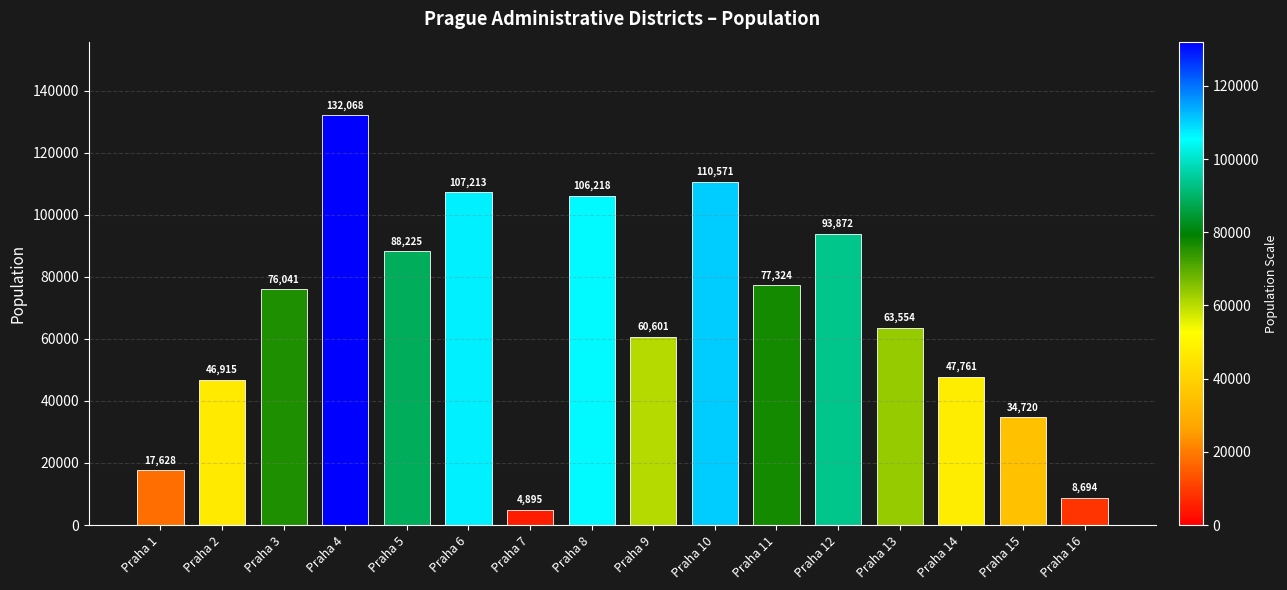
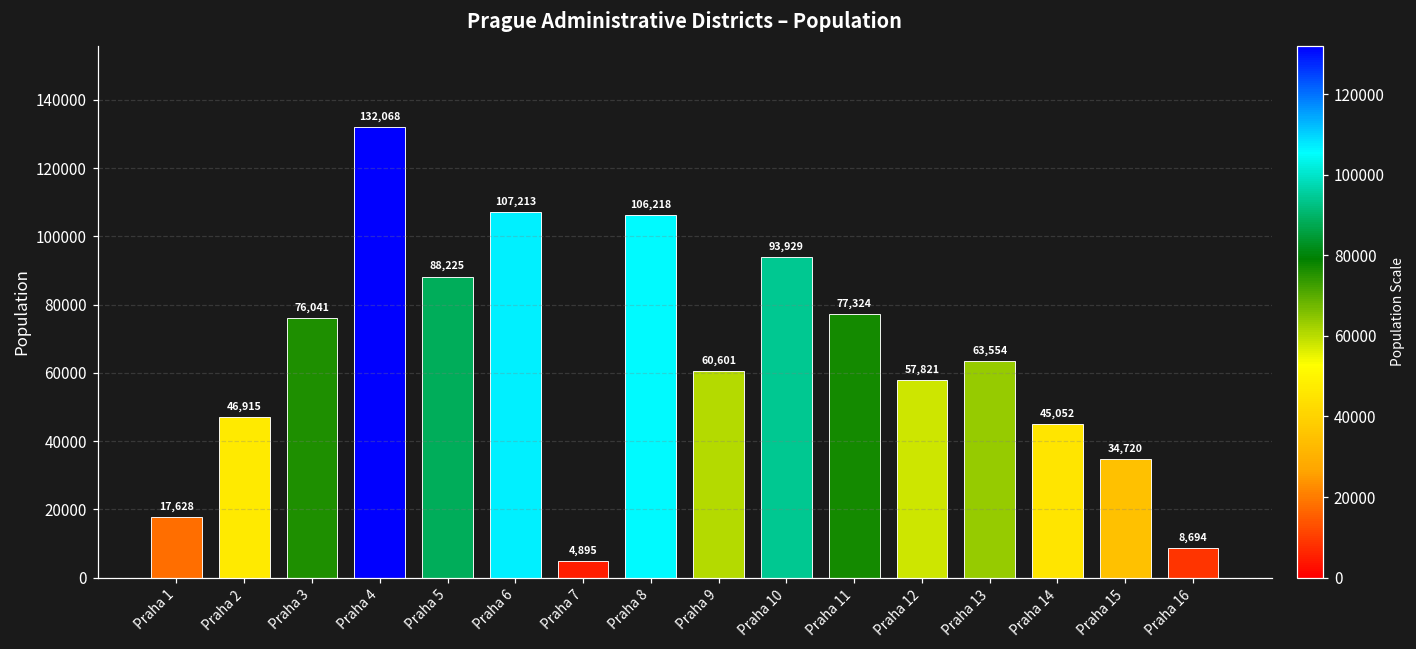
Praha 10: 110,571 -> 93,929
Praha 12: 93,872 -> 57,821
Praha 14: 47,761 -> 45,052
